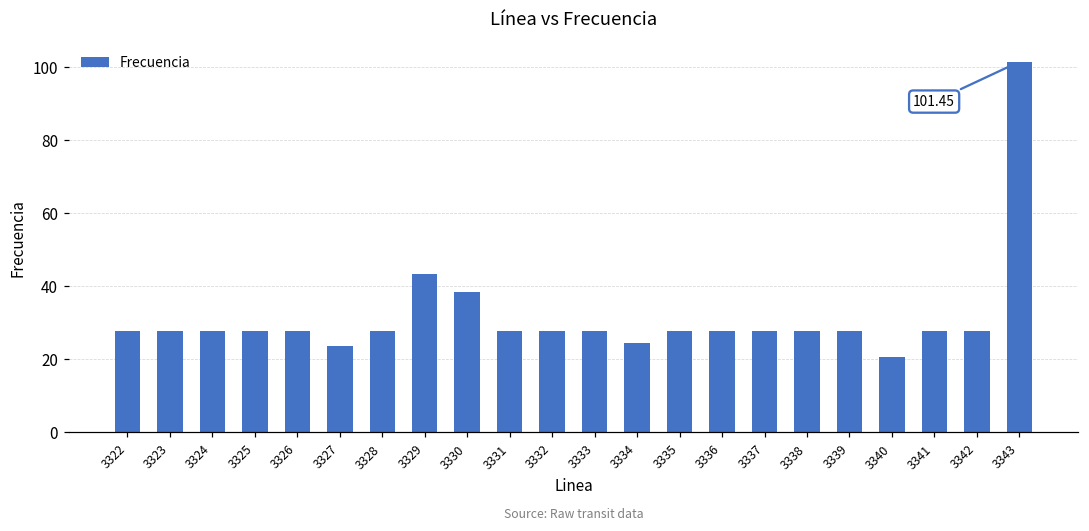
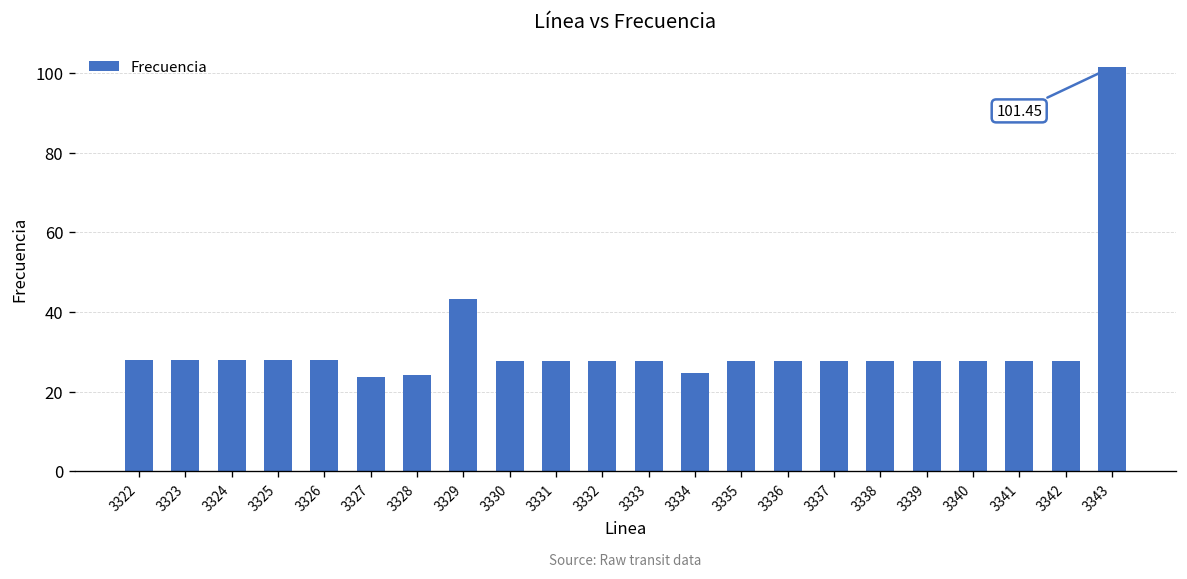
3328: 28 -> 24
3330: 38 -> 28
3340: 21 -> 28
